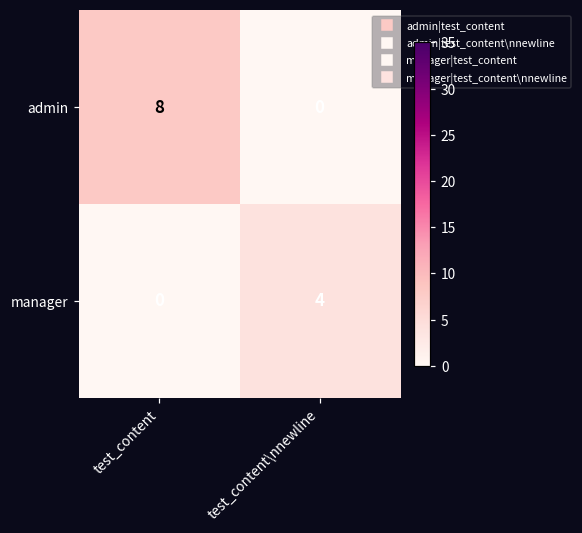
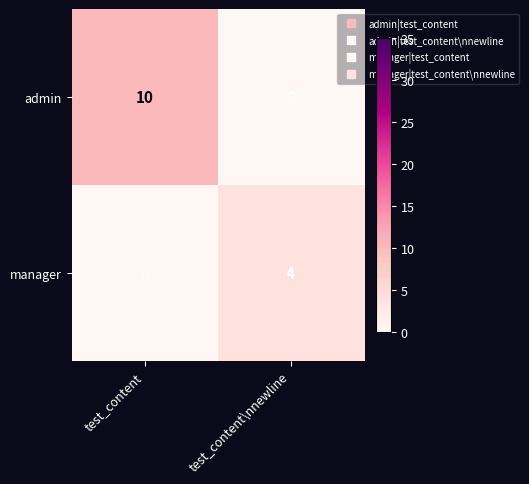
admin, test_content: 8 -> 10
